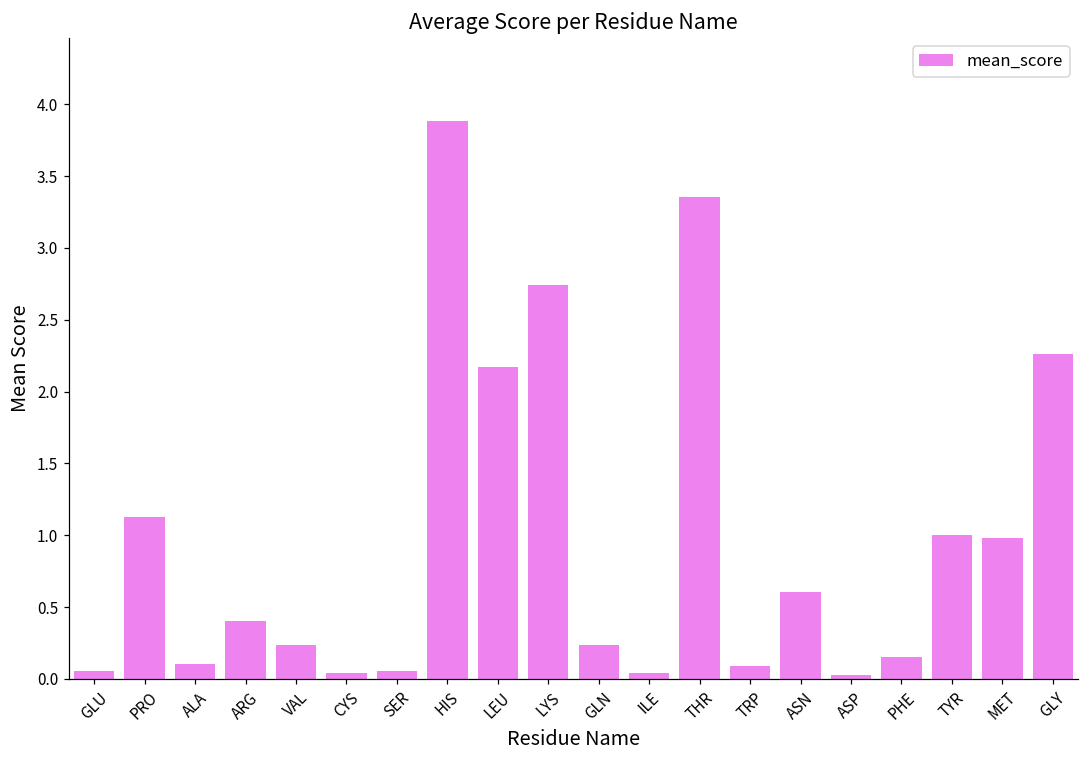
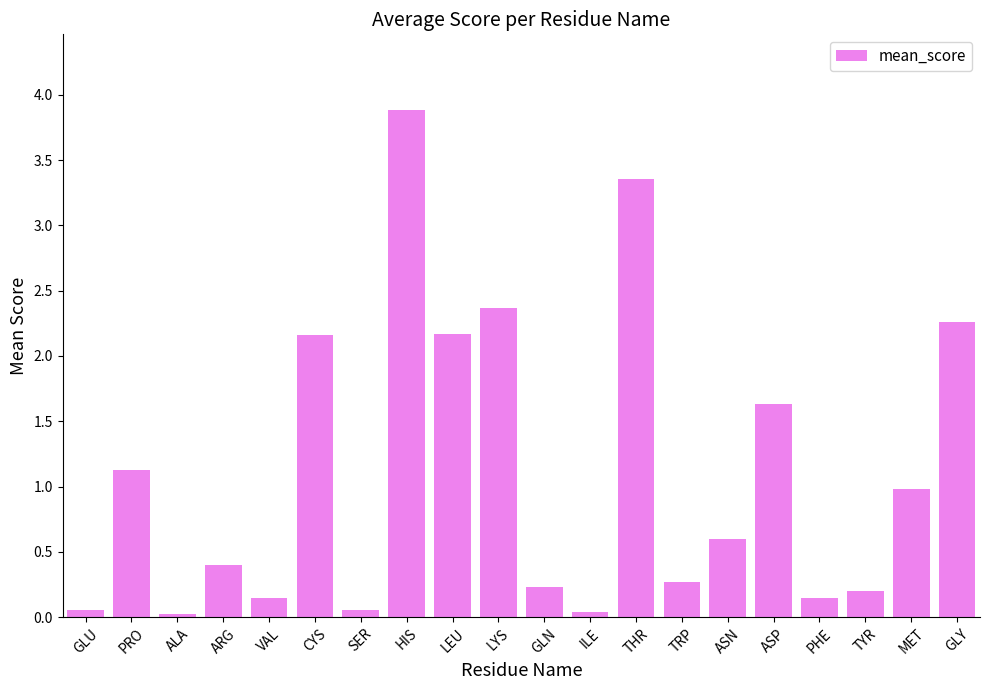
ALA: 0.11 -> 0.03
VAL: 0.23 -> 0.15
CYS: 0.04 -> 2.16
LYS: 2.74 -> 2.37
TRP: 0.09 -> 0.27
ASP: 0.03 -> 1.63
TYR: 1.0 -> 0.2
